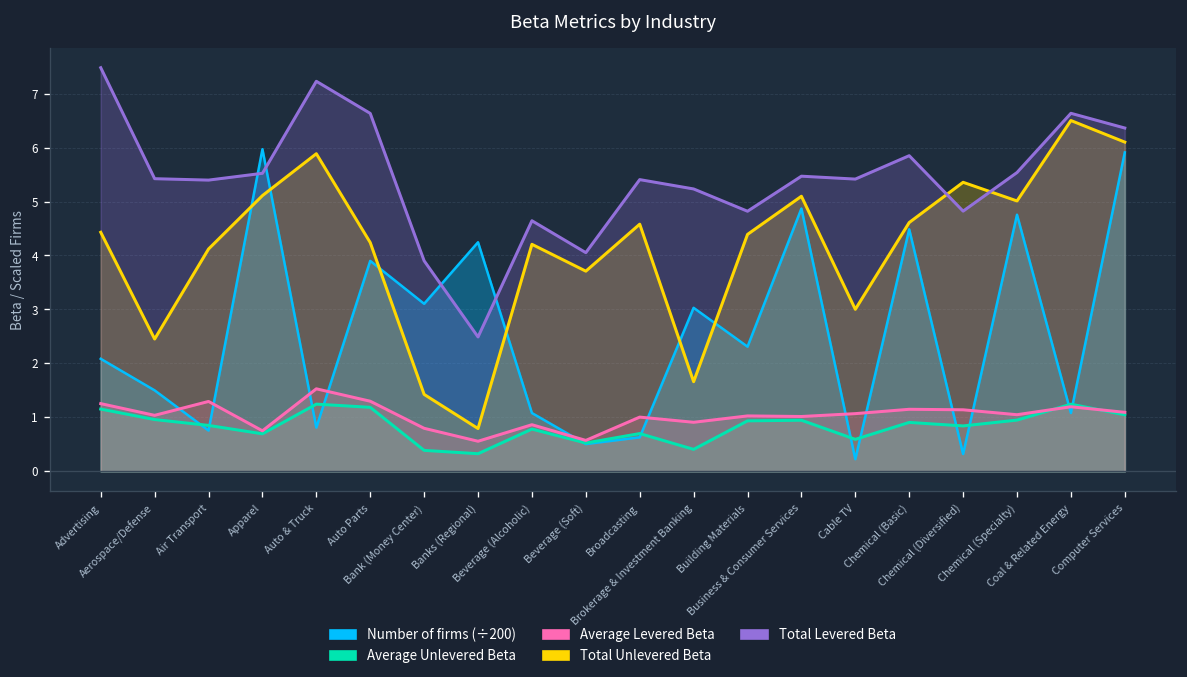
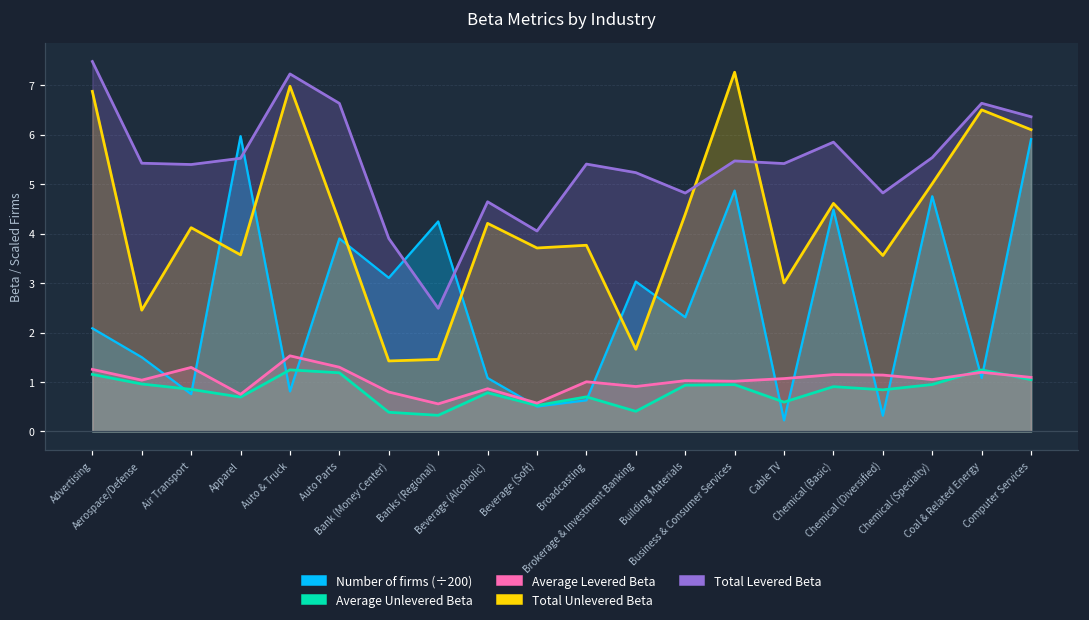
Total Unlevered Beta, Advertising: 4.4 -> 6.9
Total Unlevered Beta, Apparel: 5.1 -> 3.6
Total Unlevered Beta, Auto & Truck: 5.9 -> 7.0
Total Unlevered Beta, Banks (Regional): 0.8 -> 1.5
Total Unlevered Beta, Broadcasting: 4.6 -> 3.8
Total Unlevered Beta, Business & Consumer Services: 5.1 -> 7.3
Total Unlevered Beta, Chemical (Diversified): 5.4 -> 3.6
